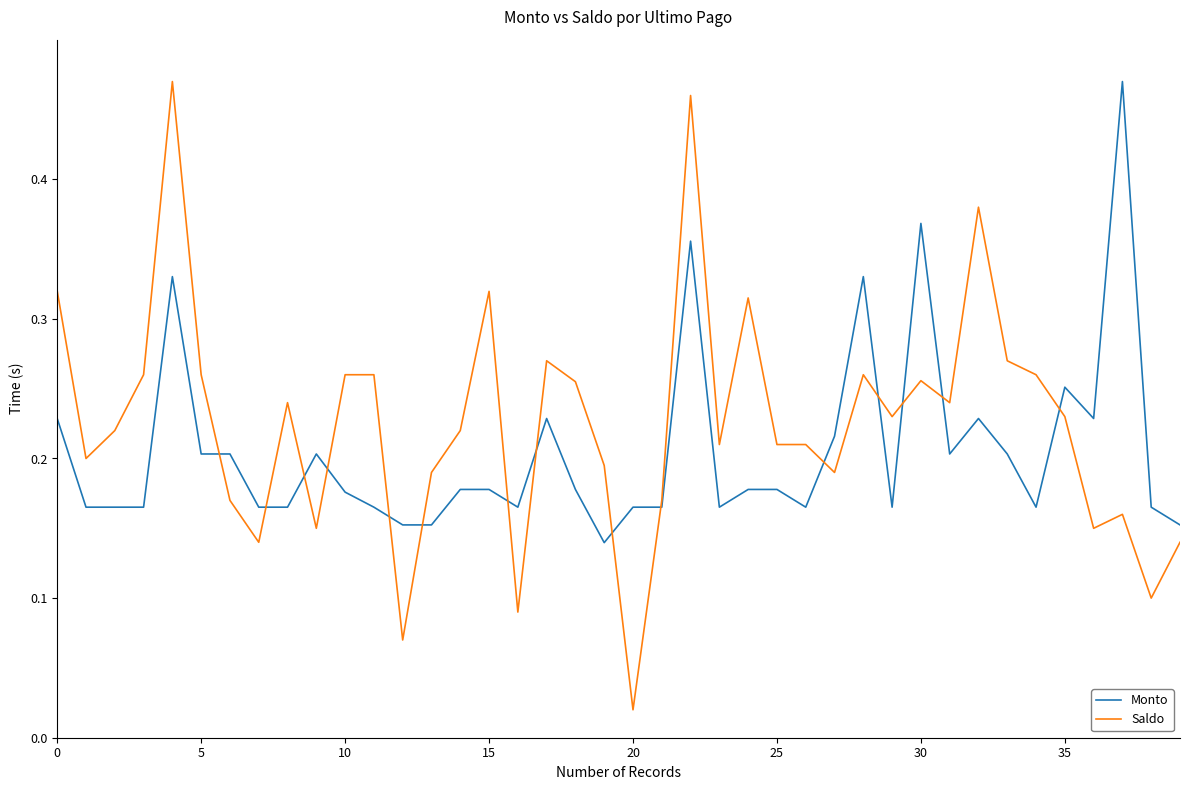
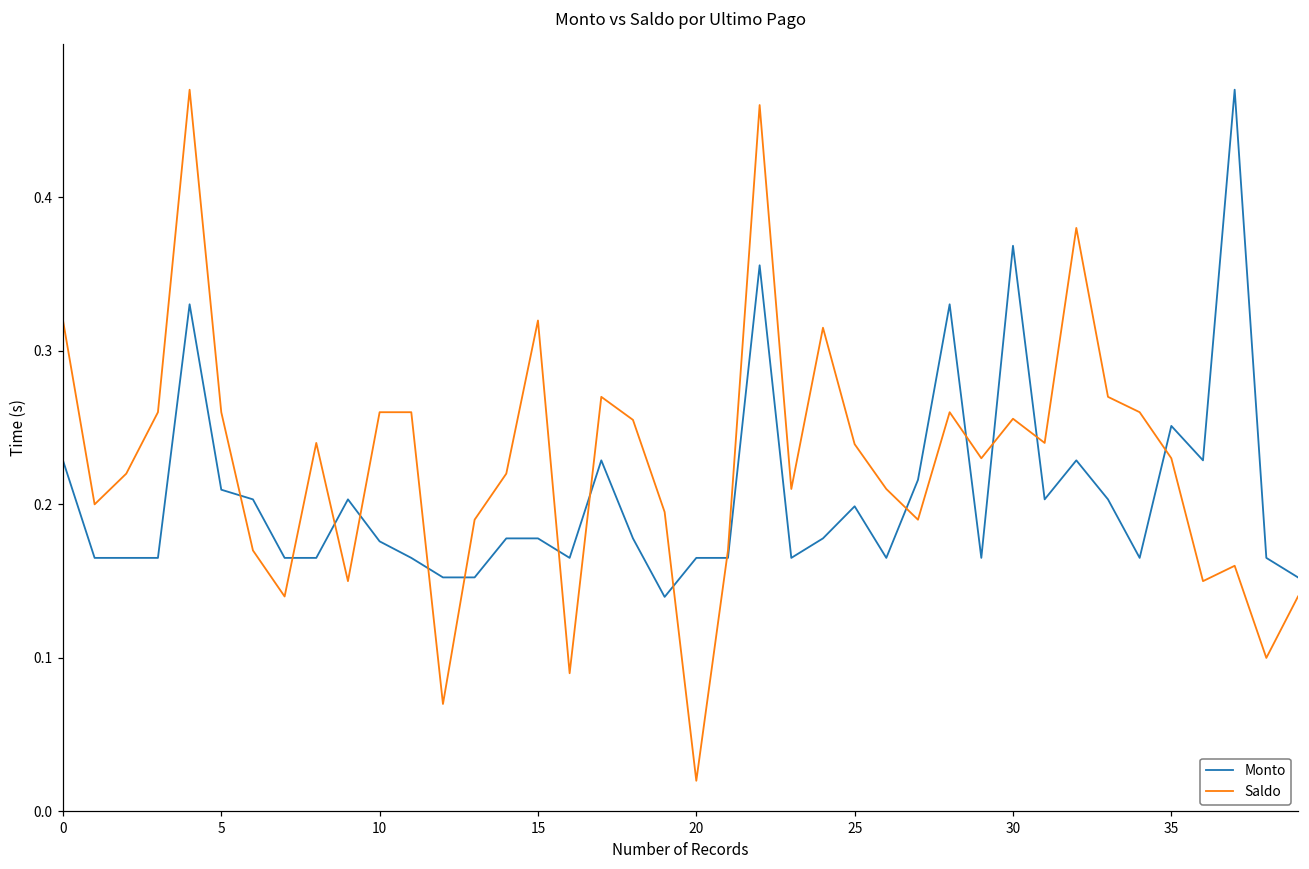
Monto, 5: 0.203 -> 0.210
Monto, 25: 0.178 -> 0.199
Saldo, 25: 0.210 -> 0.239
